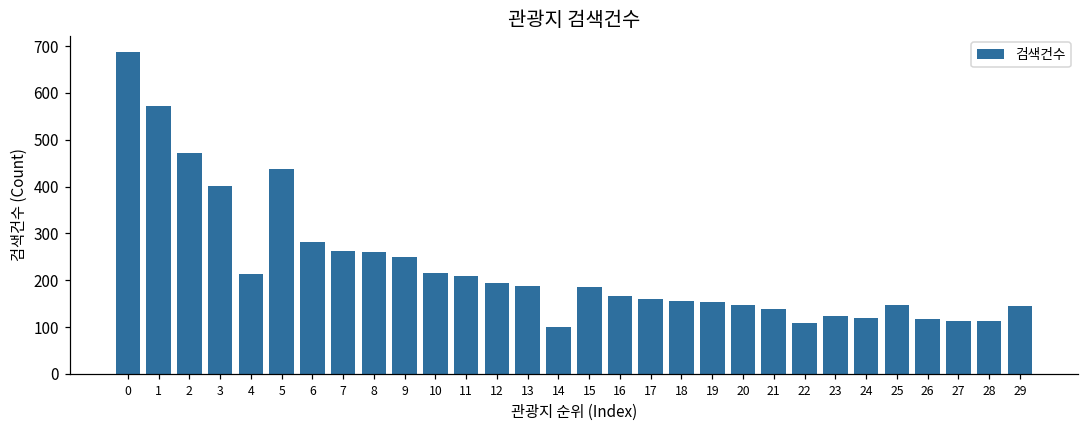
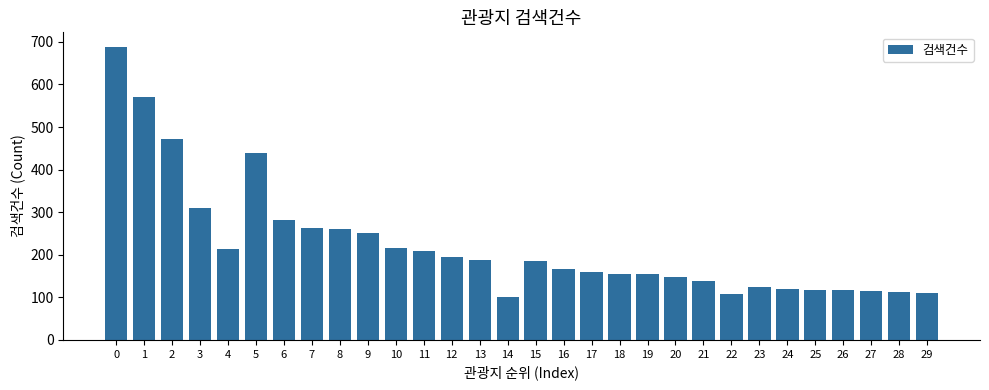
3: 400 -> 310
25: 150 -> 120
29: 150 -> 110
